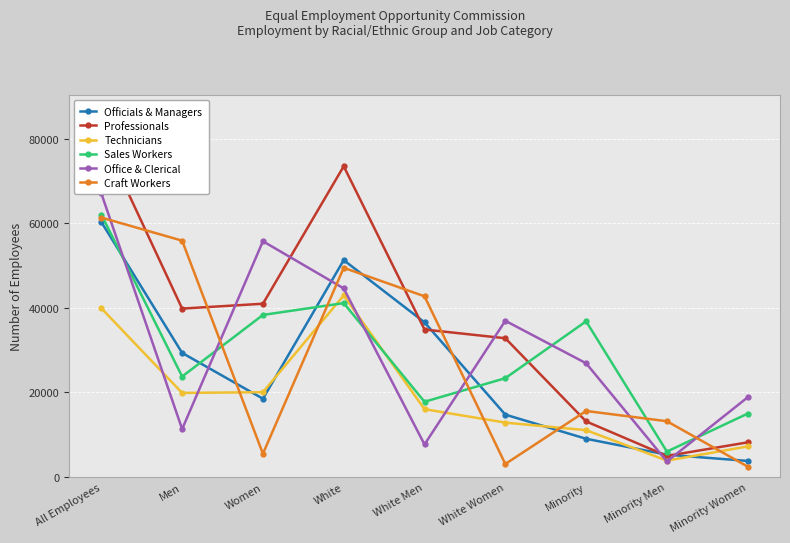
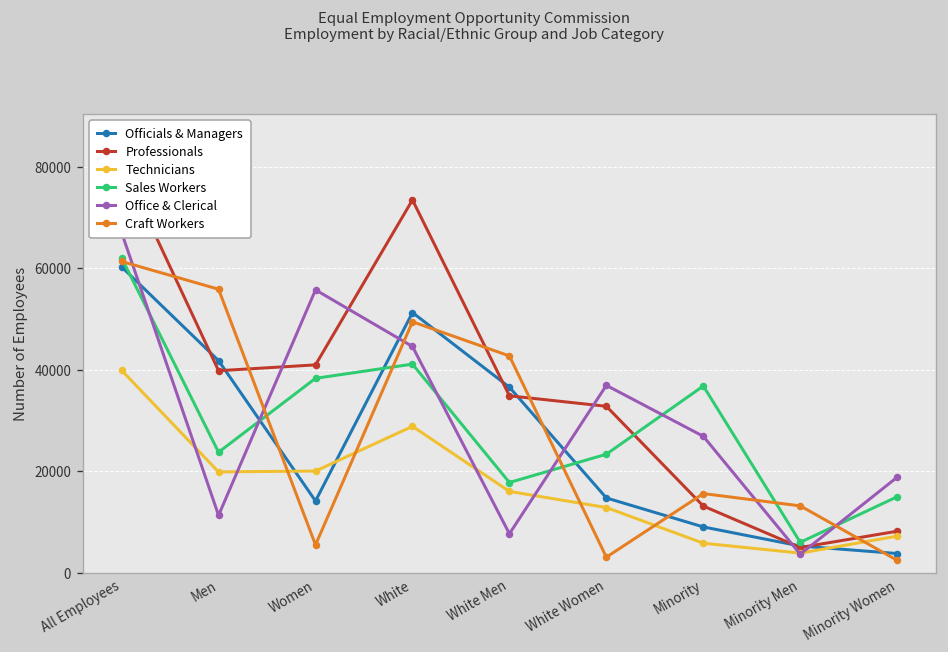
Officials & Managers, Men: 29000 -> 42000
Officials & Managers, Women: 18000 -> 14000
Technicians, White: 43000 -> 29000
Technicians, Minority: 11000 -> 6000
